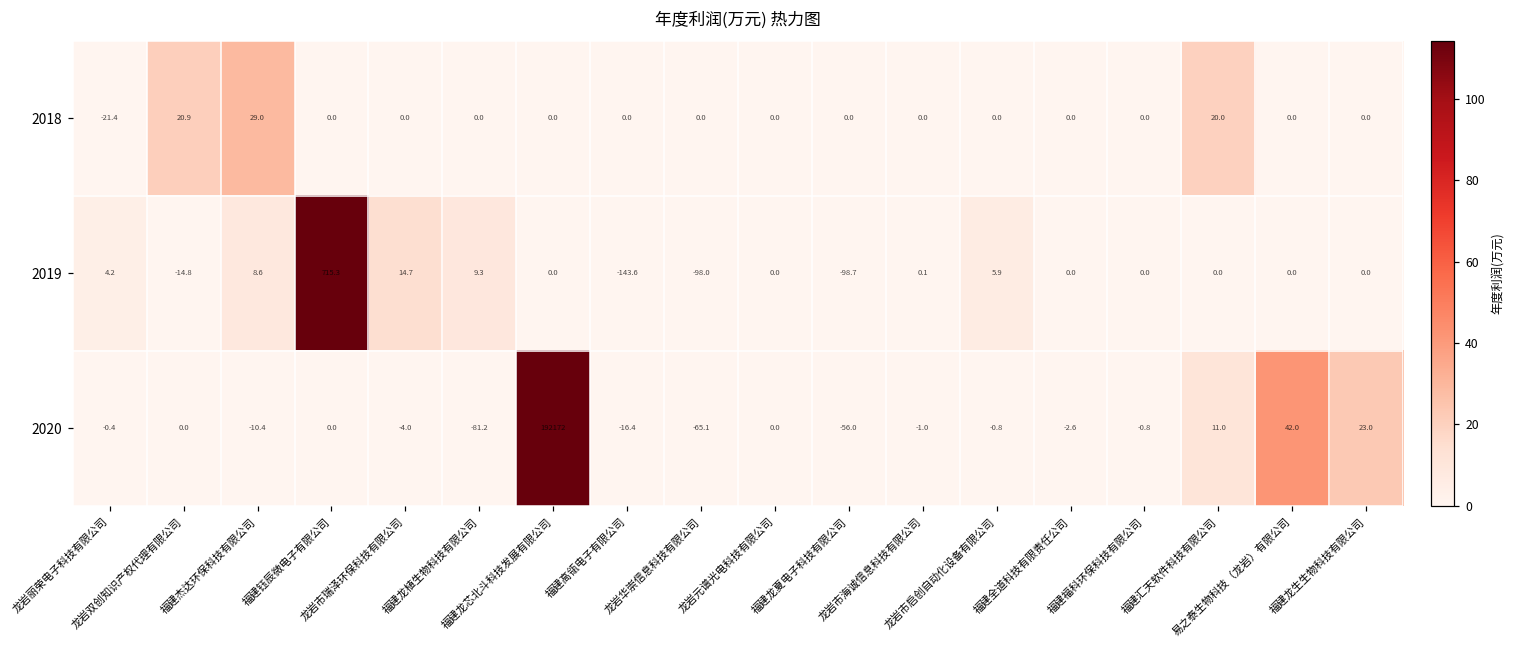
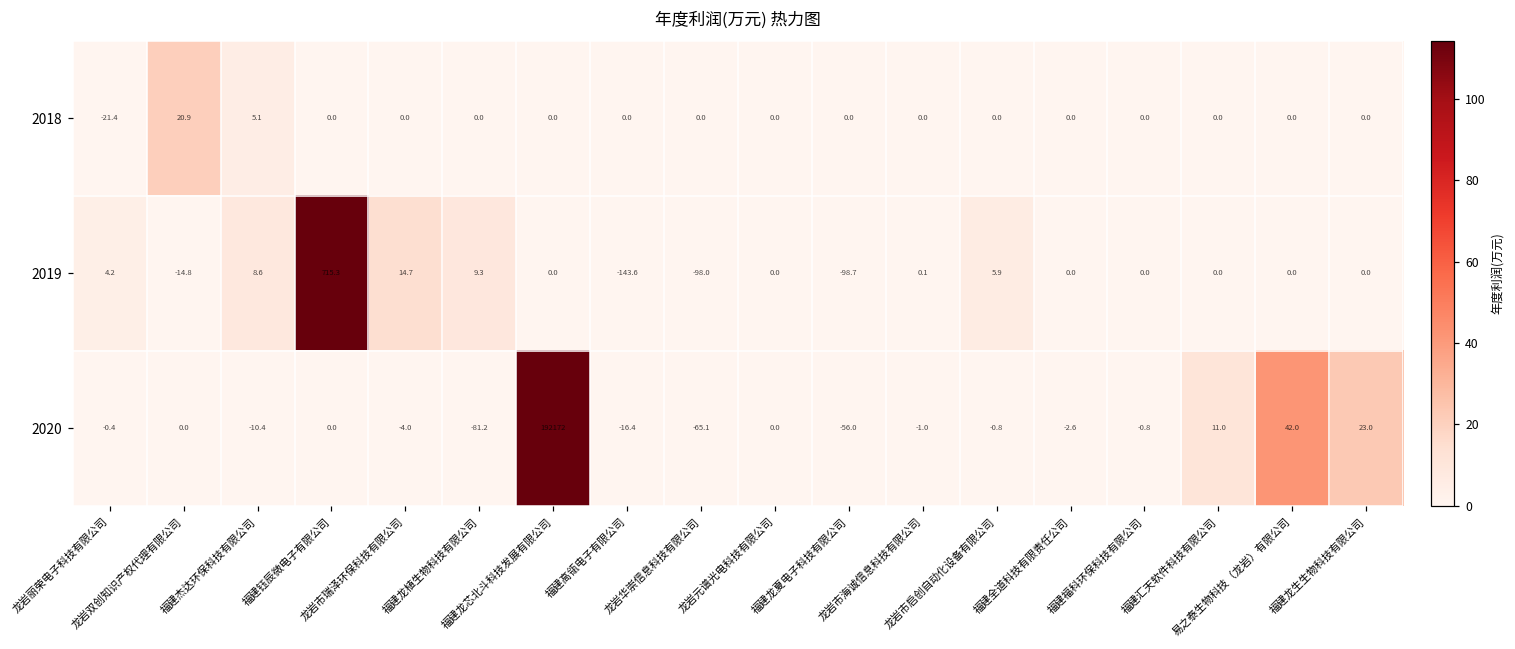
2018, 福建杰达环保科技有限公司: 29.0 -> 5.1
2018, 福建汇天软件科技有限公司: 20.0 -> 0.0
